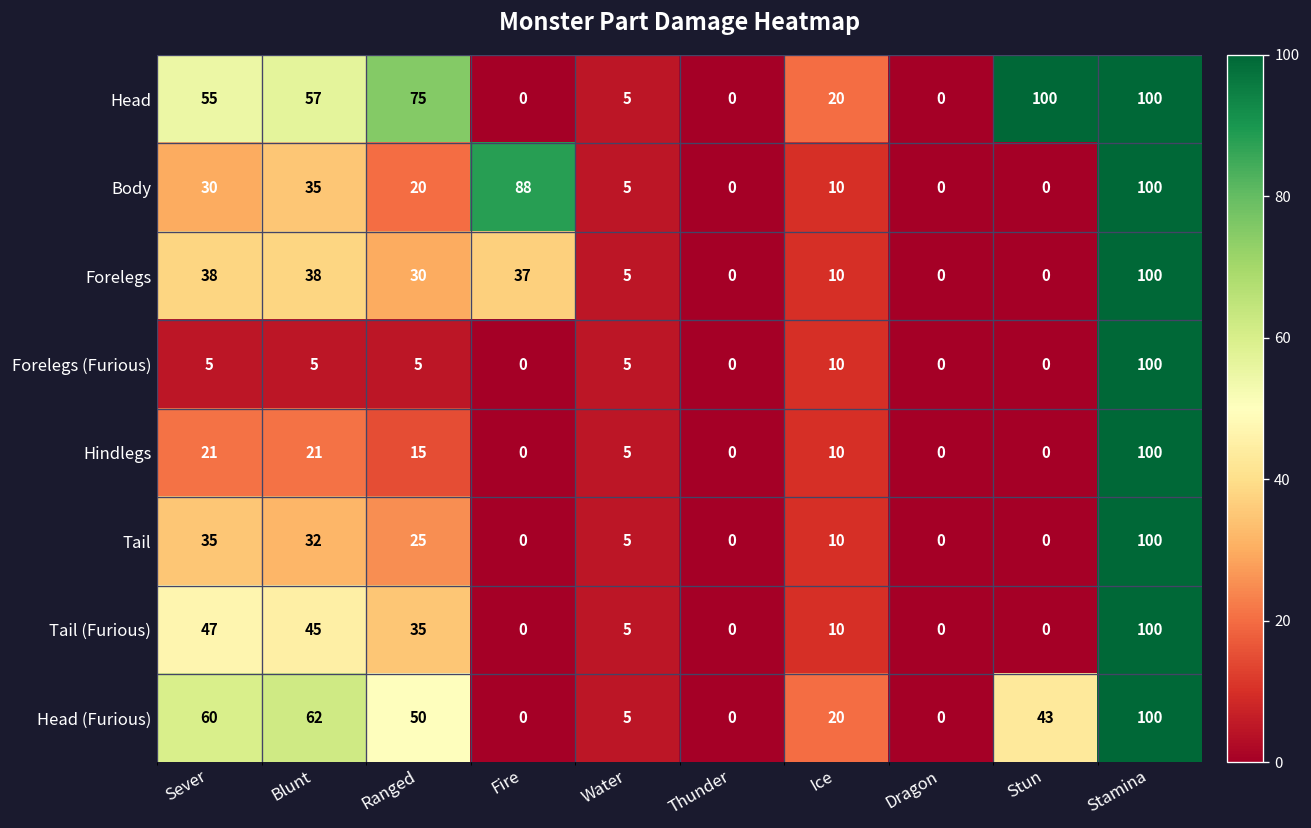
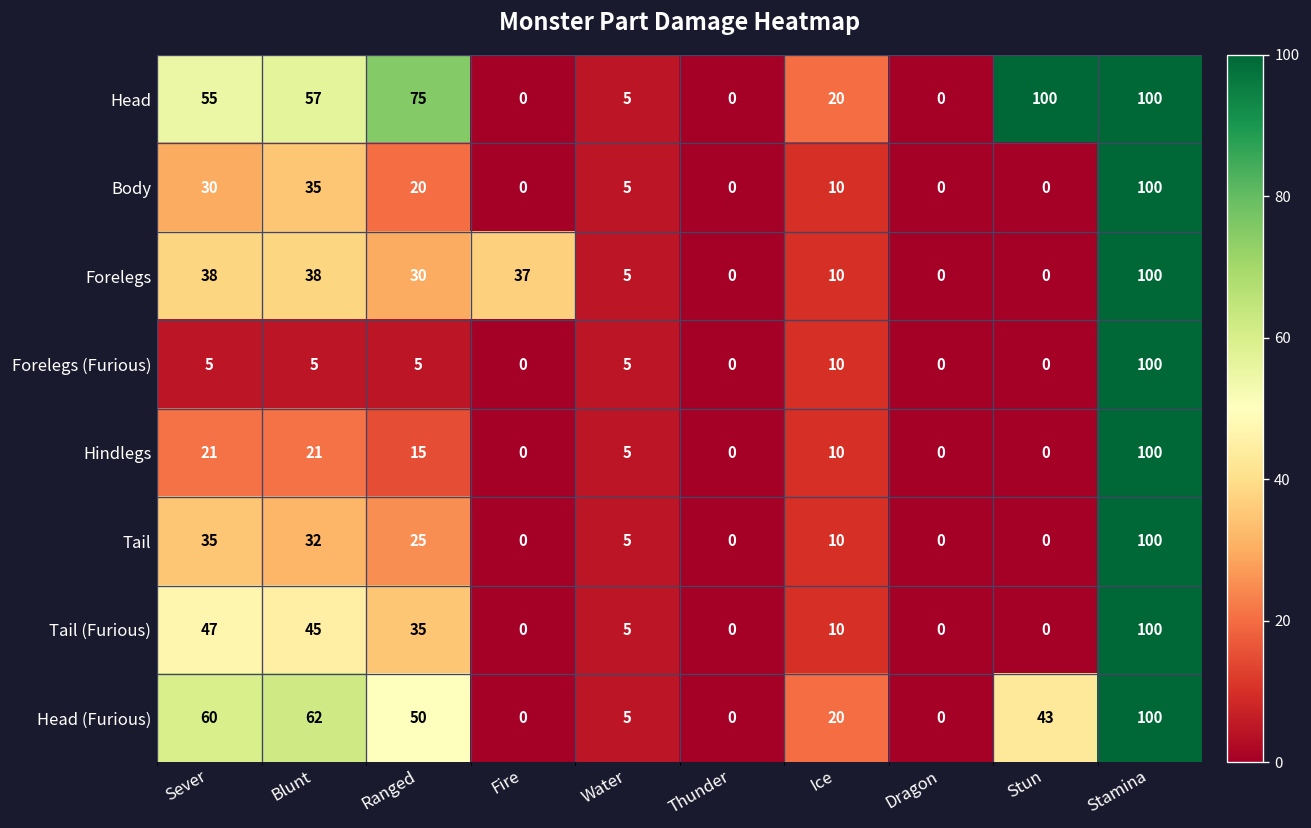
Body, Fire: 88 -> 0
